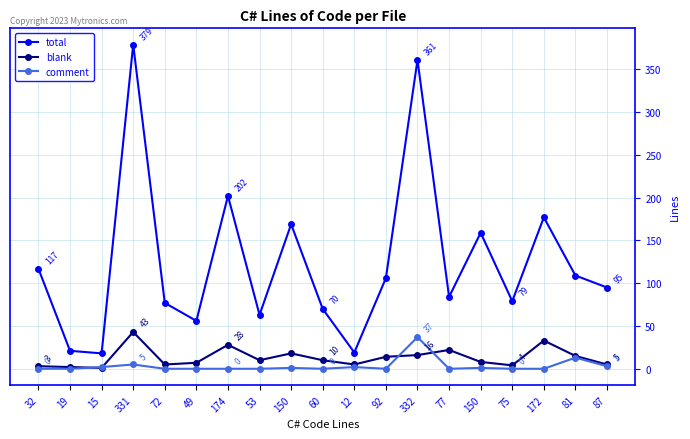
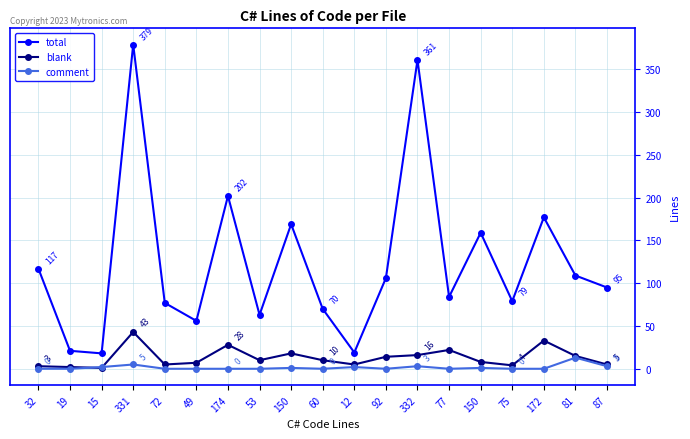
comment, 332: 37 -> 3
